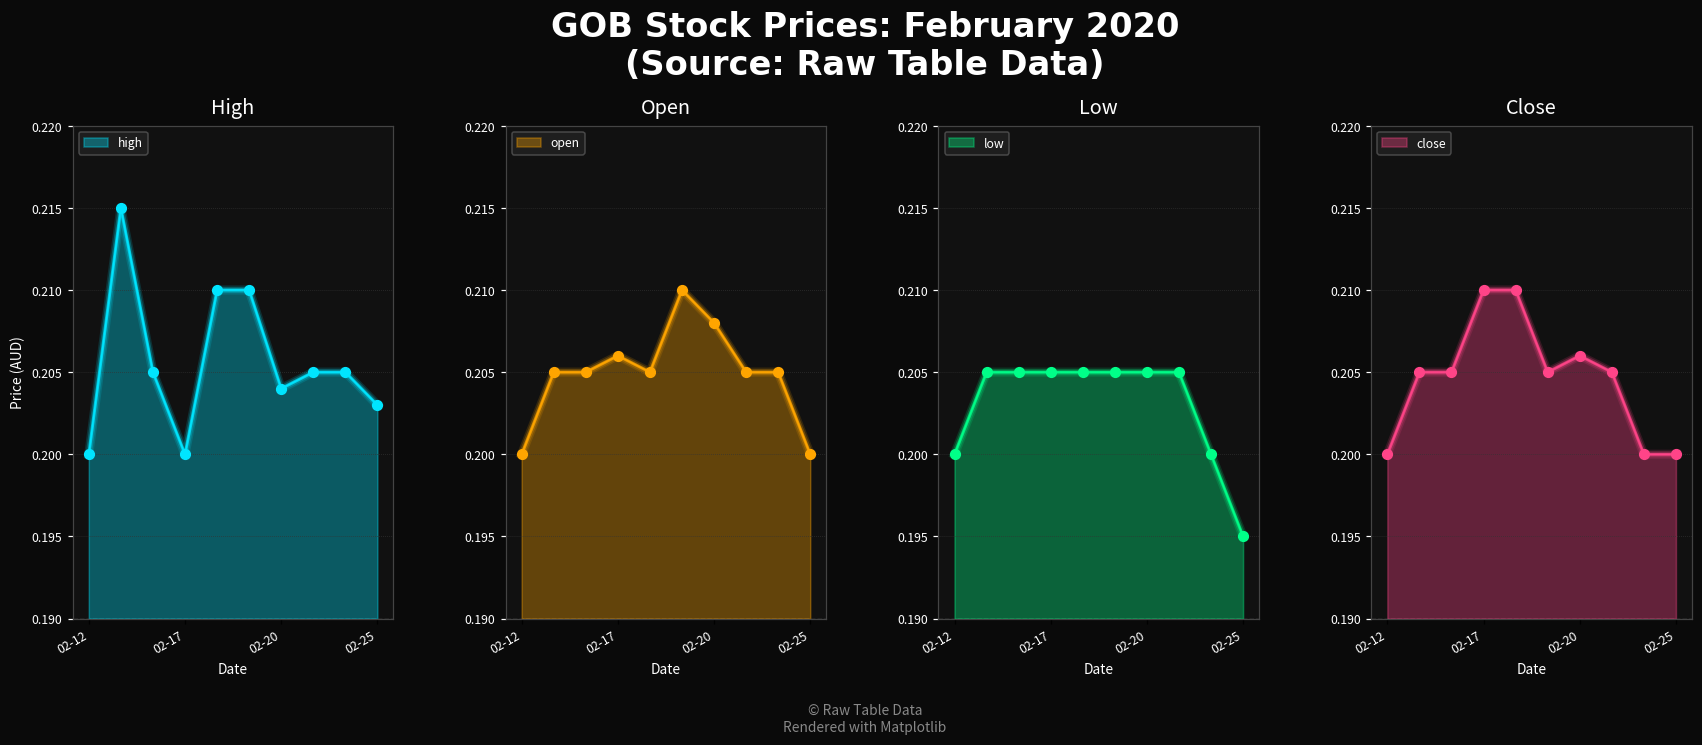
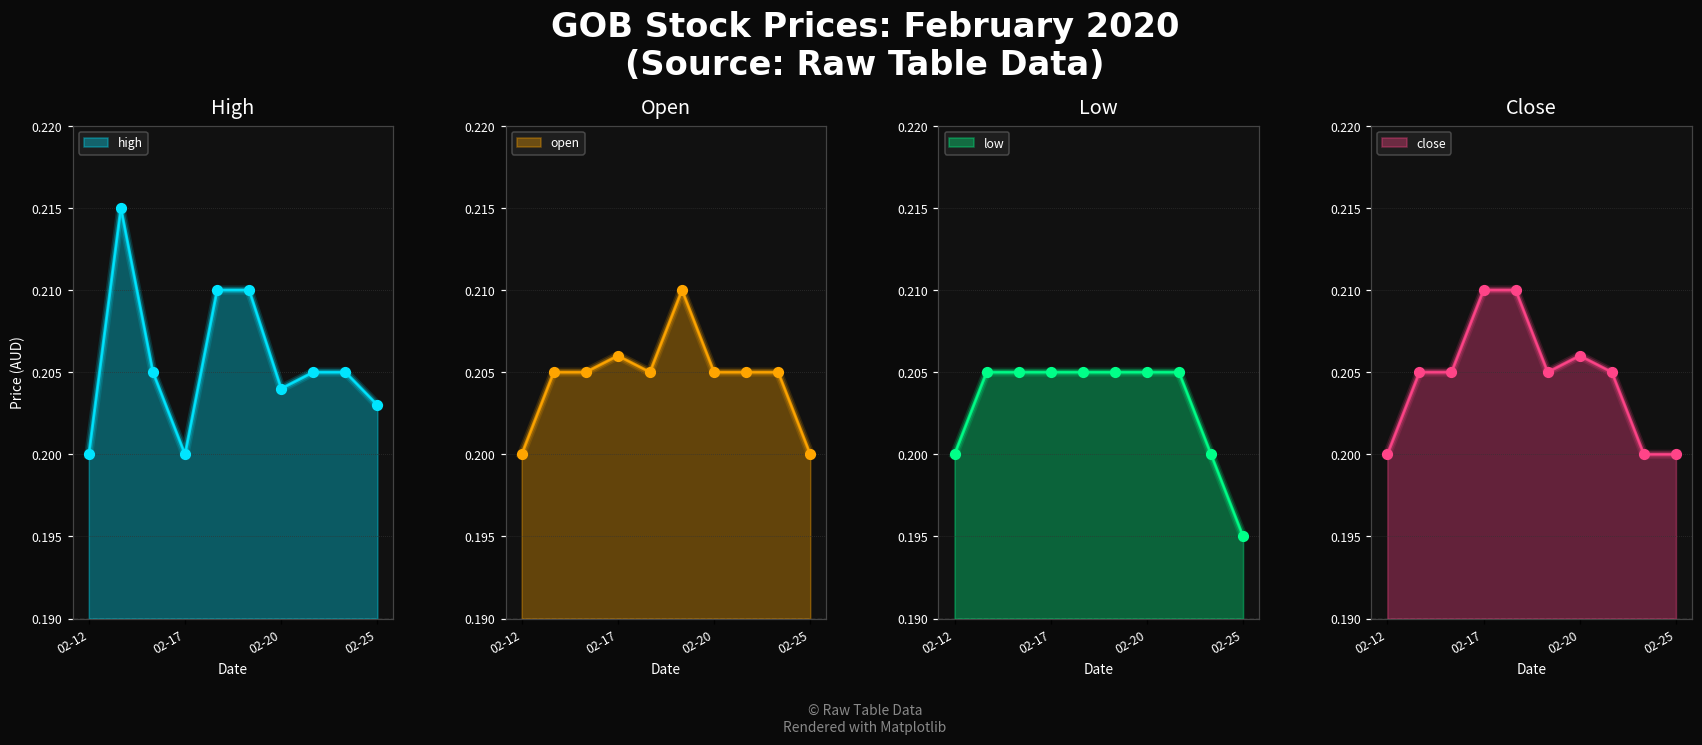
Open, 02-20: 0.208 -> 0.205
